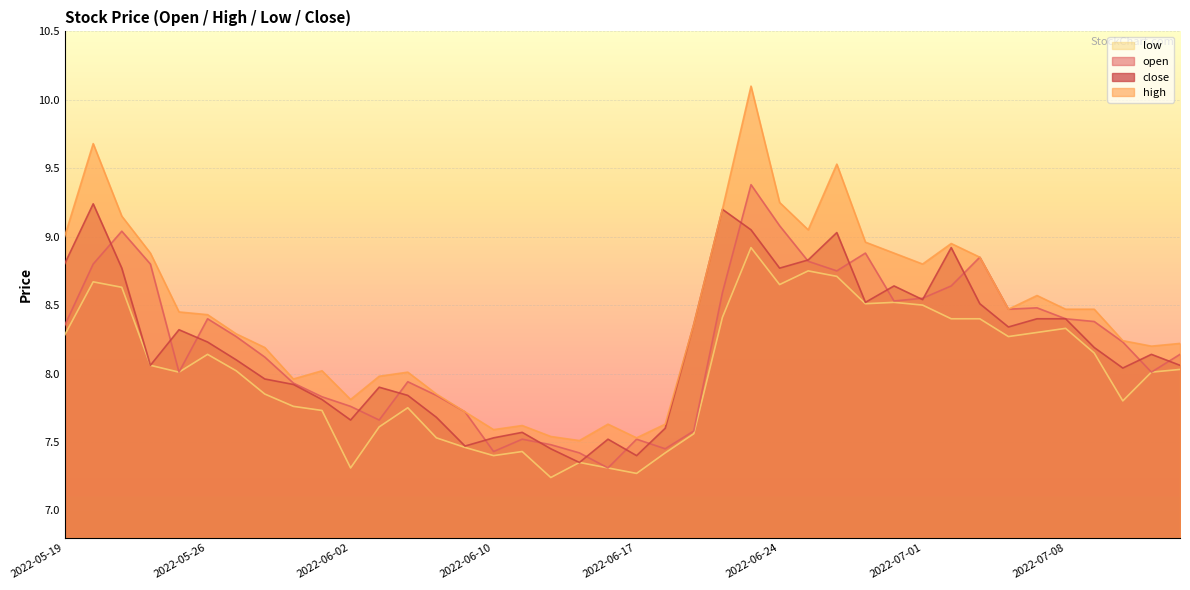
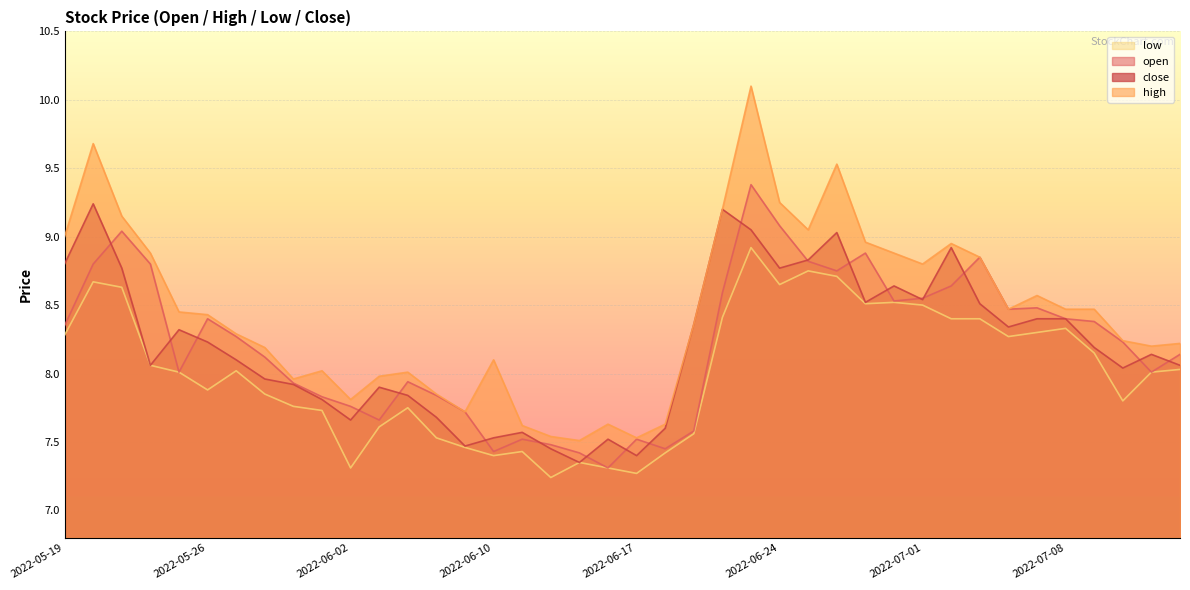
low, 2022-05-26: 8.14 -> 7.88
high, 2022-06-10: 7.59 -> 8.10
